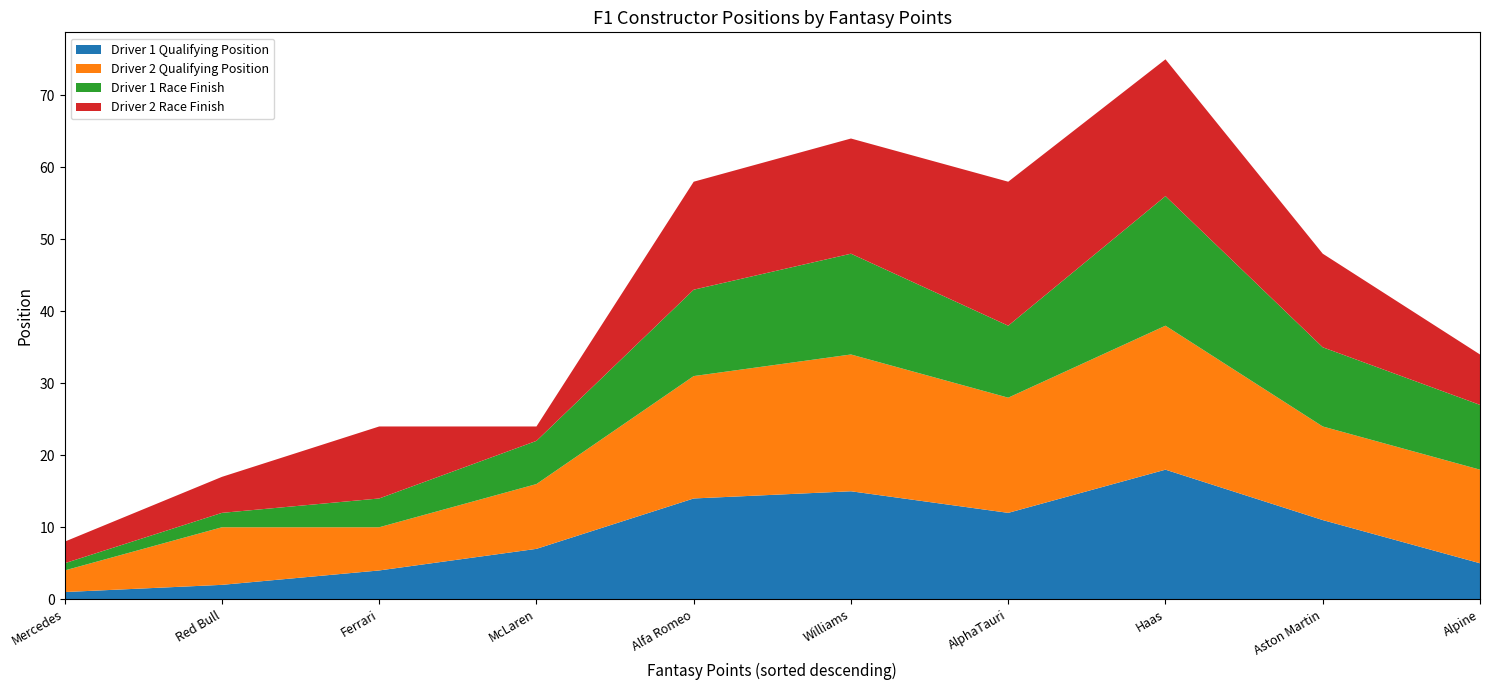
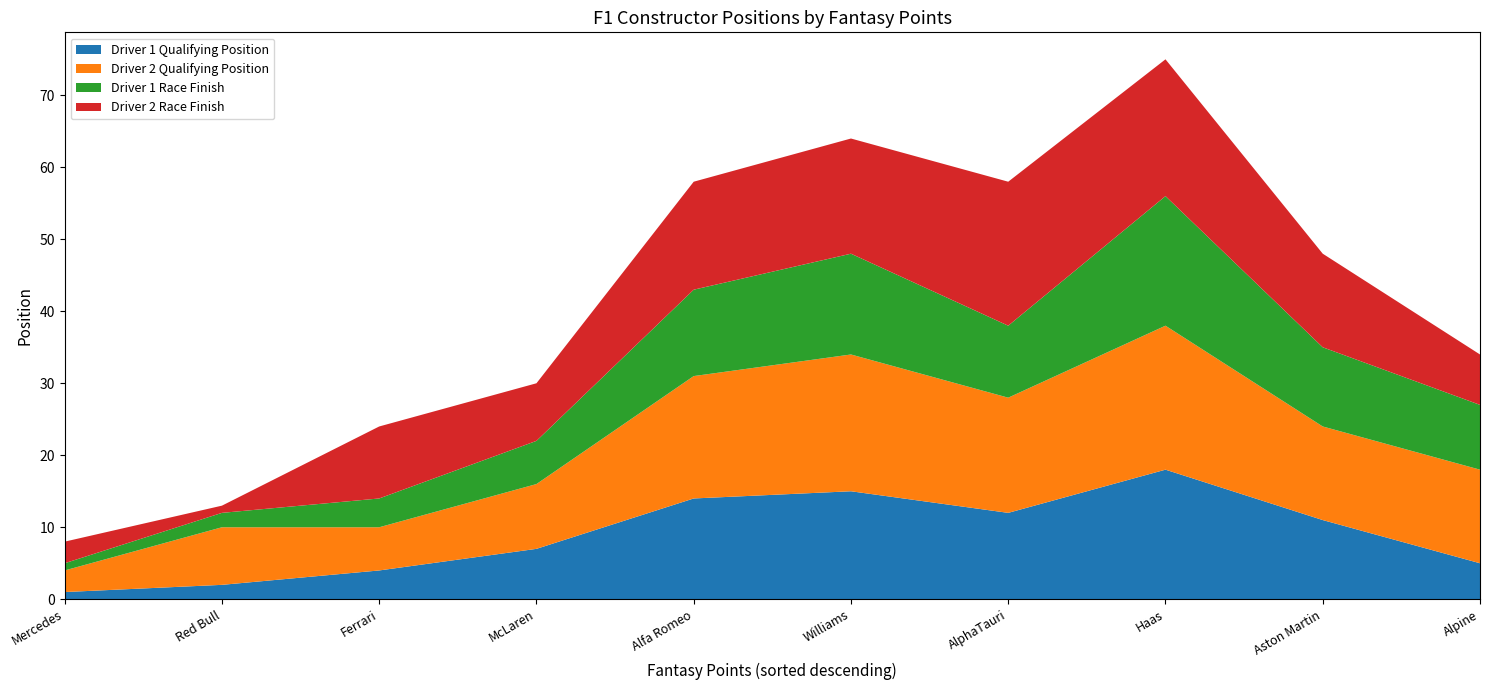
Driver 2 Race Finish, Red Bull: 5 -> 1
Driver 2 Race Finish, McLaren: 2 -> 8
